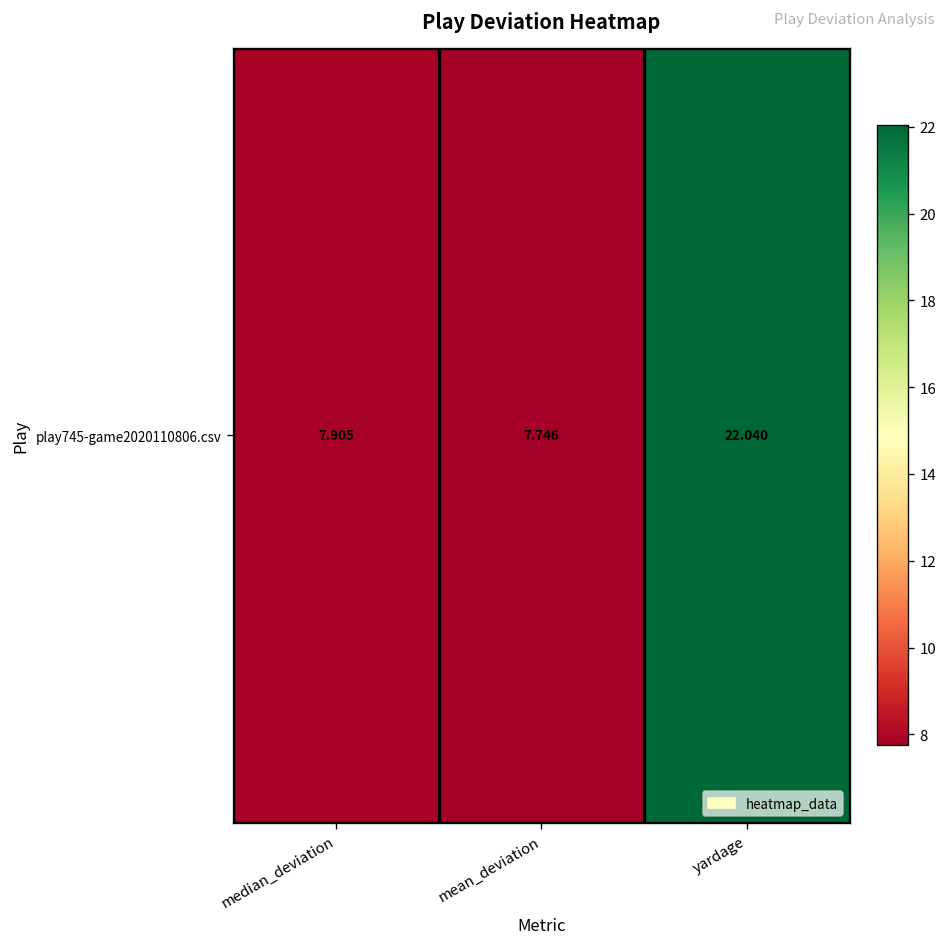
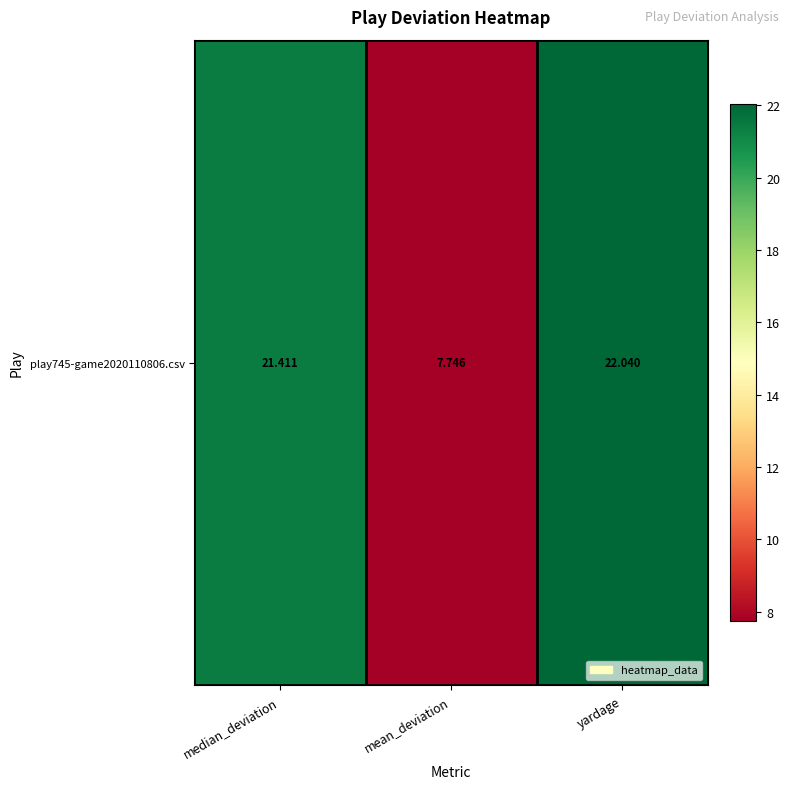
play745-game2020110806.csv, median_deviation: 7.905 -> 21.411
